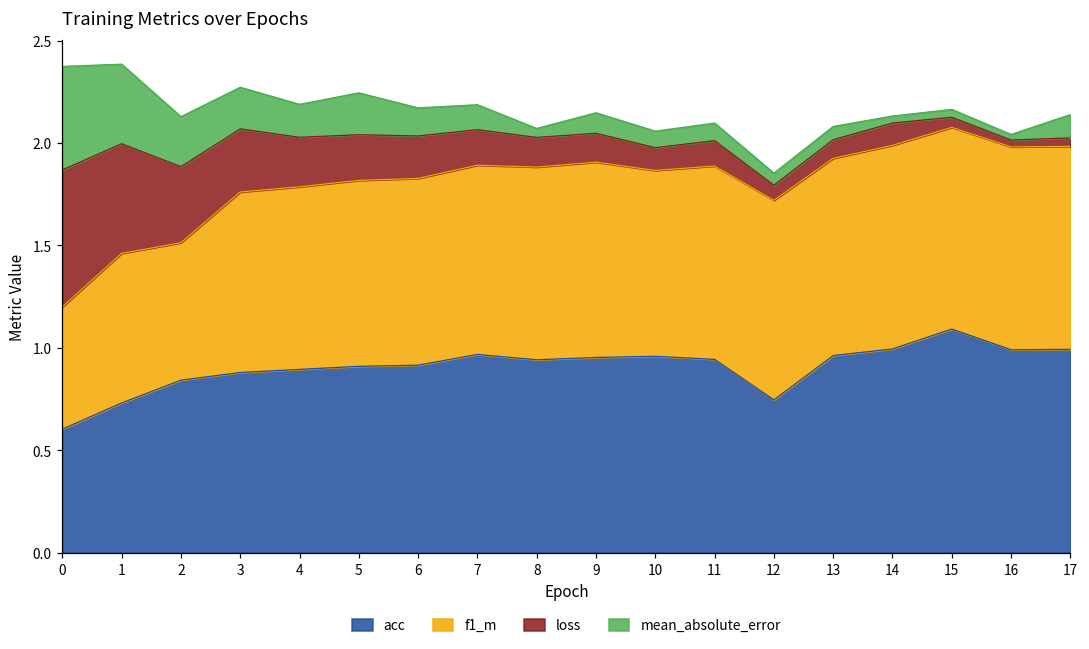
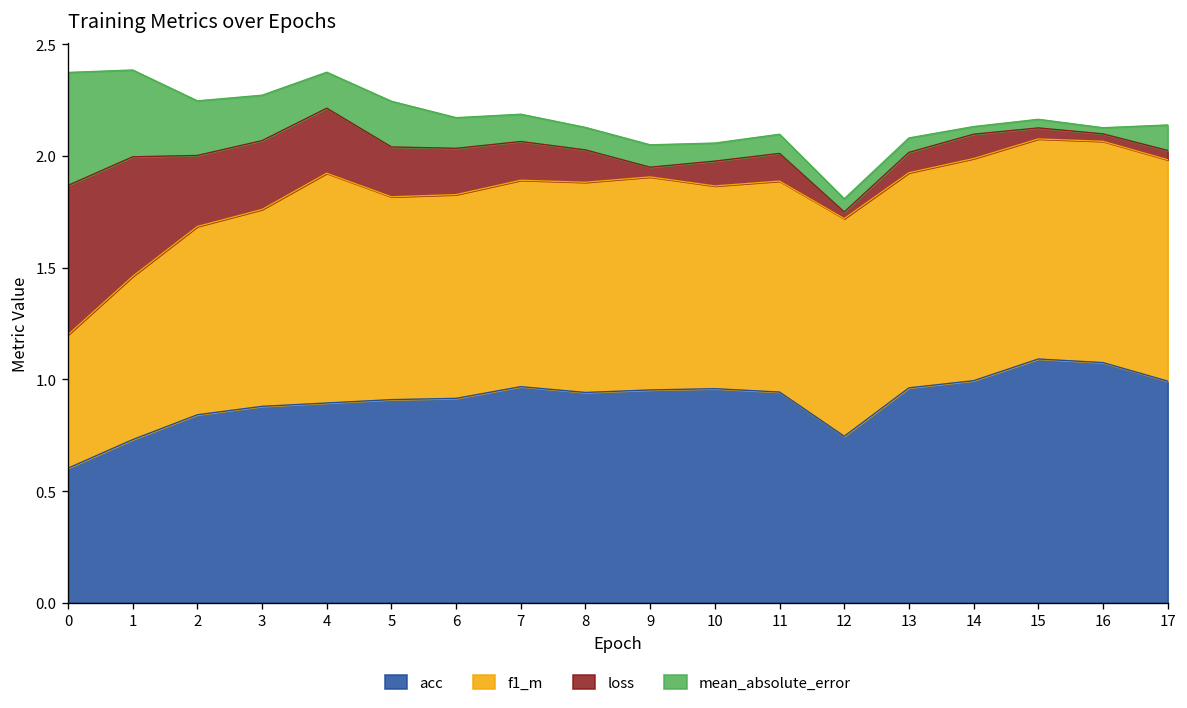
f1_m, 2: 0.67 -> 0.84
loss, 2: 0.37 -> 0.32
f1_m, 4: 0.89 -> 1.03
loss, 4: 0.24 -> 0.29
mean_absolute_error, 8: 0.04 -> 0.10
loss, 9: 0.14 -> 0.04
loss, 12: 0.07 -> 0.03
acc, 16: 0.99 -> 1.08
